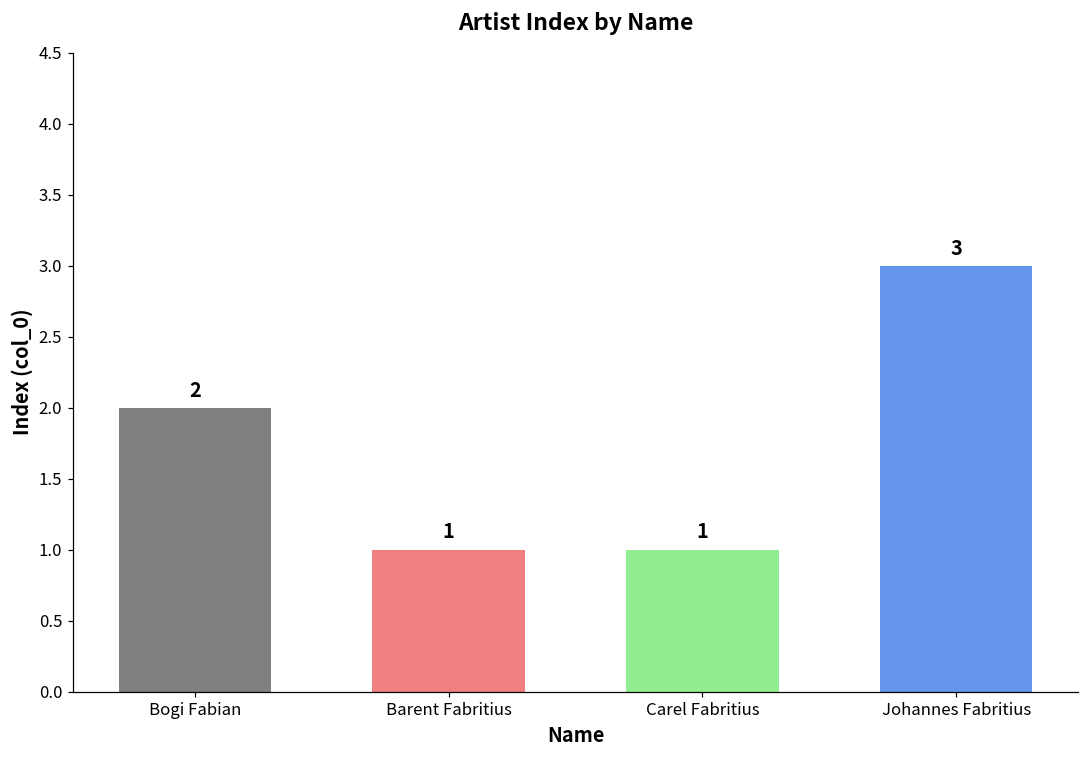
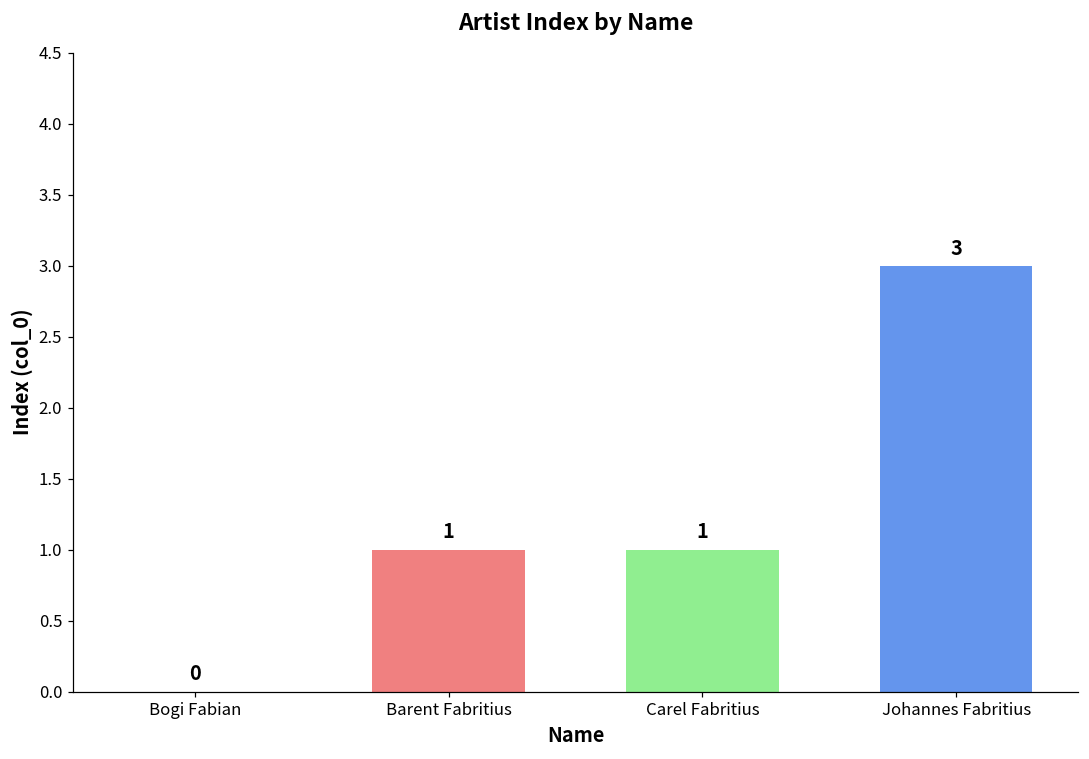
Bogi Fabian: 2 -> 0
